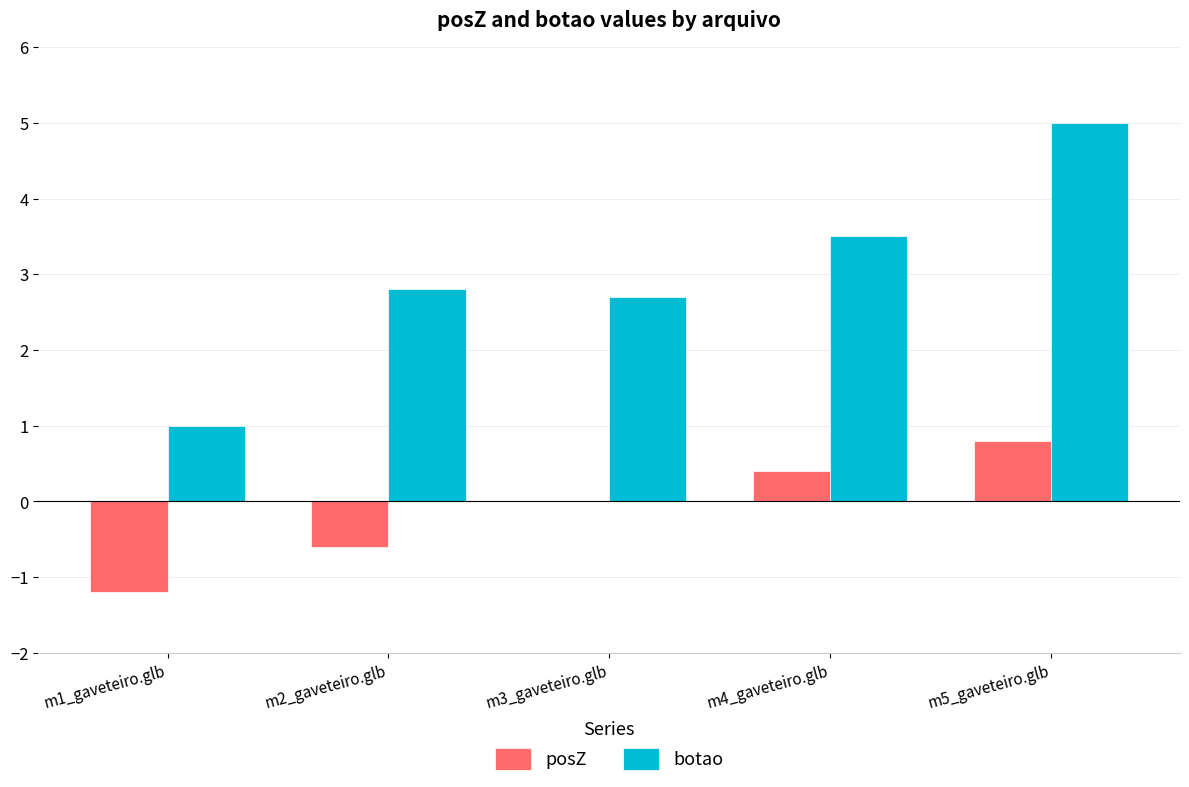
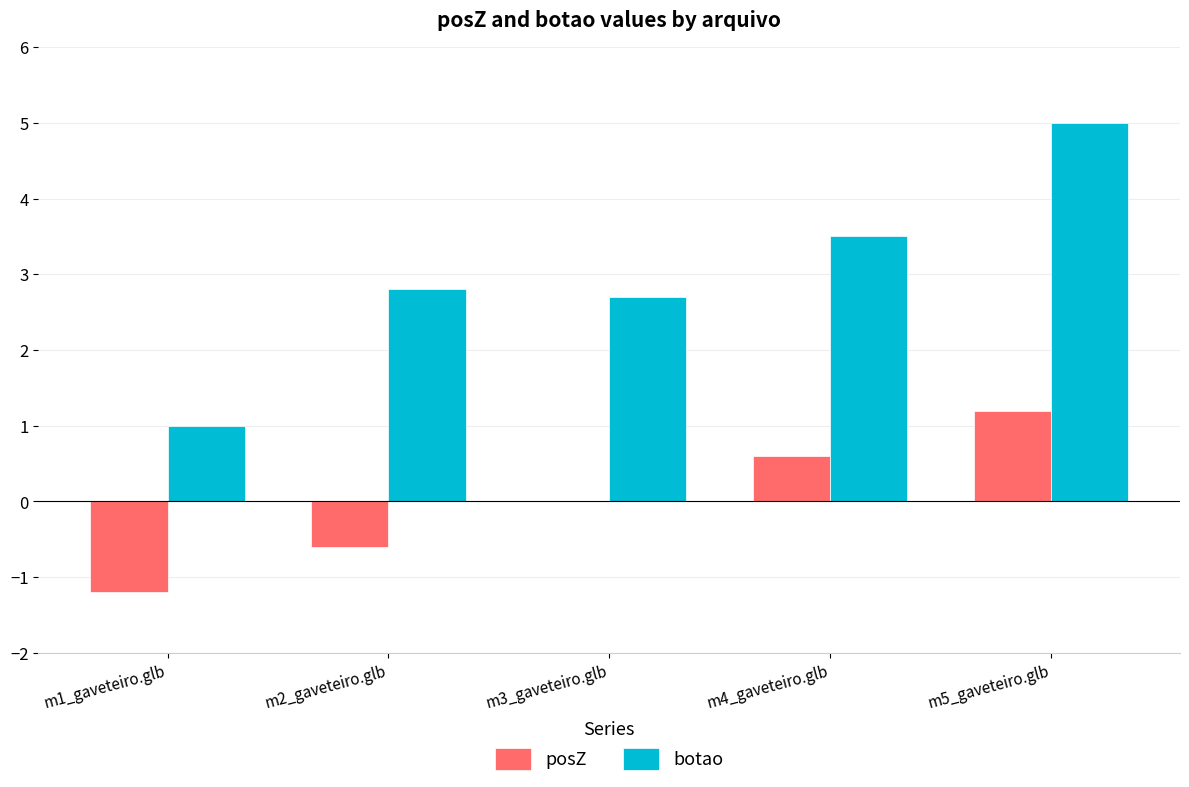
posZ, m4_gaveteiro.glb: 0.4 -> 0.6
posZ, m5_gaveteiro.glb: 0.8 -> 1.2
